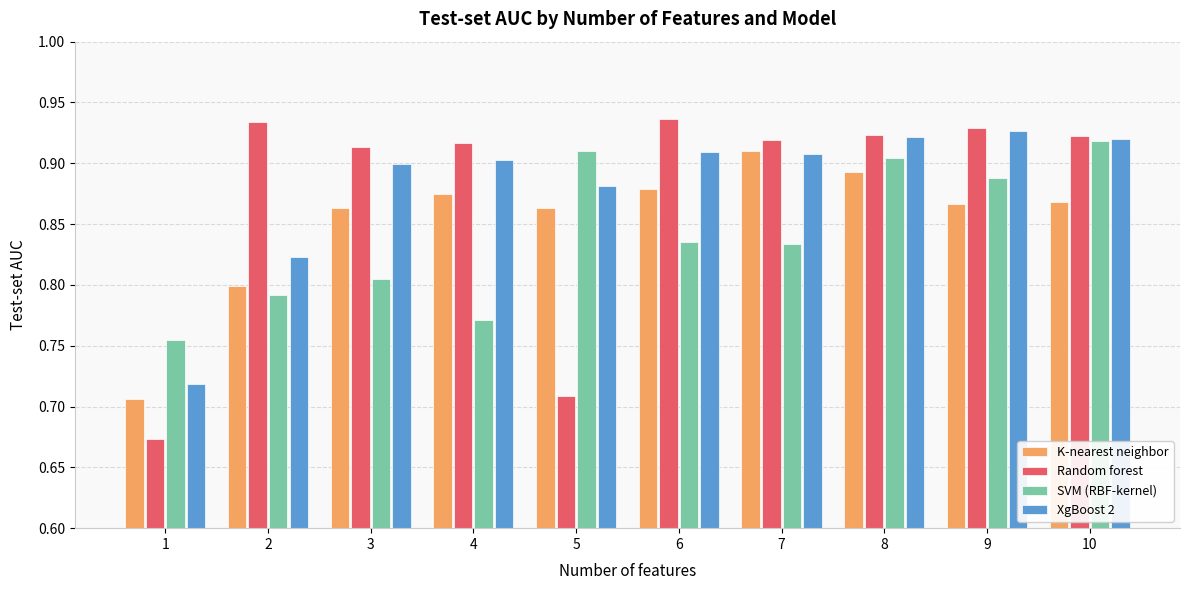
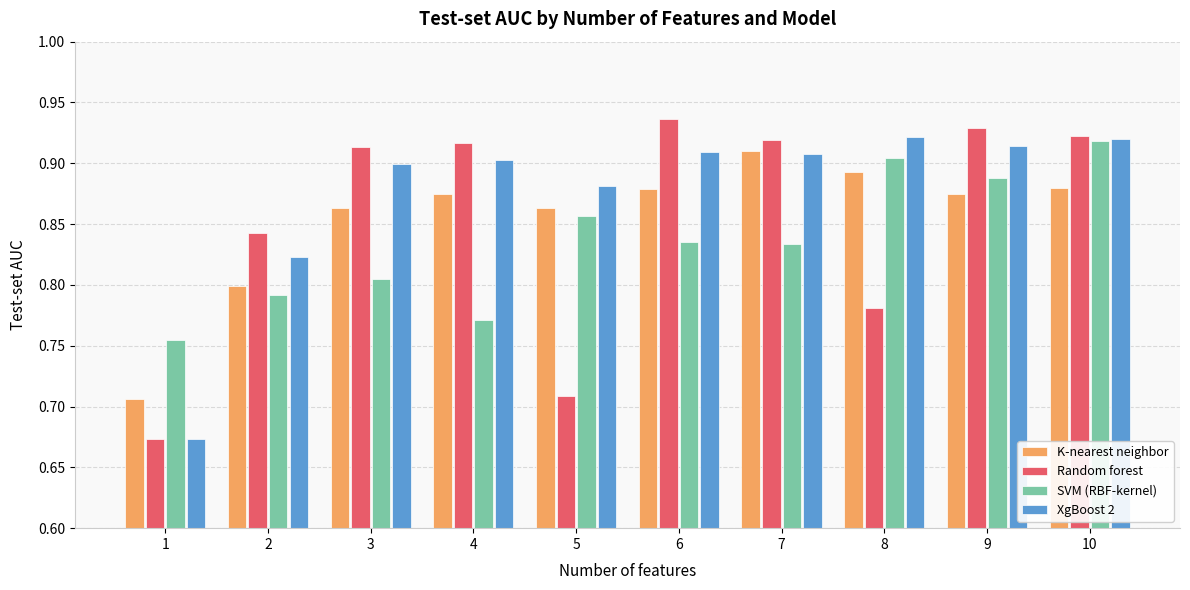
XgBoost 2, 1: 0.718 -> 0.673
Random forest, 2: 0.934 -> 0.843
SVM (RBF-kernel), 5: 0.910 -> 0.857
Random forest, 8: 0.923 -> 0.781
K-nearest neighbor, 9: 0.866 -> 0.875
XgBoost 2, 9: 0.927 -> 0.915
K-nearest neighbor, 10: 0.868 -> 0.880
